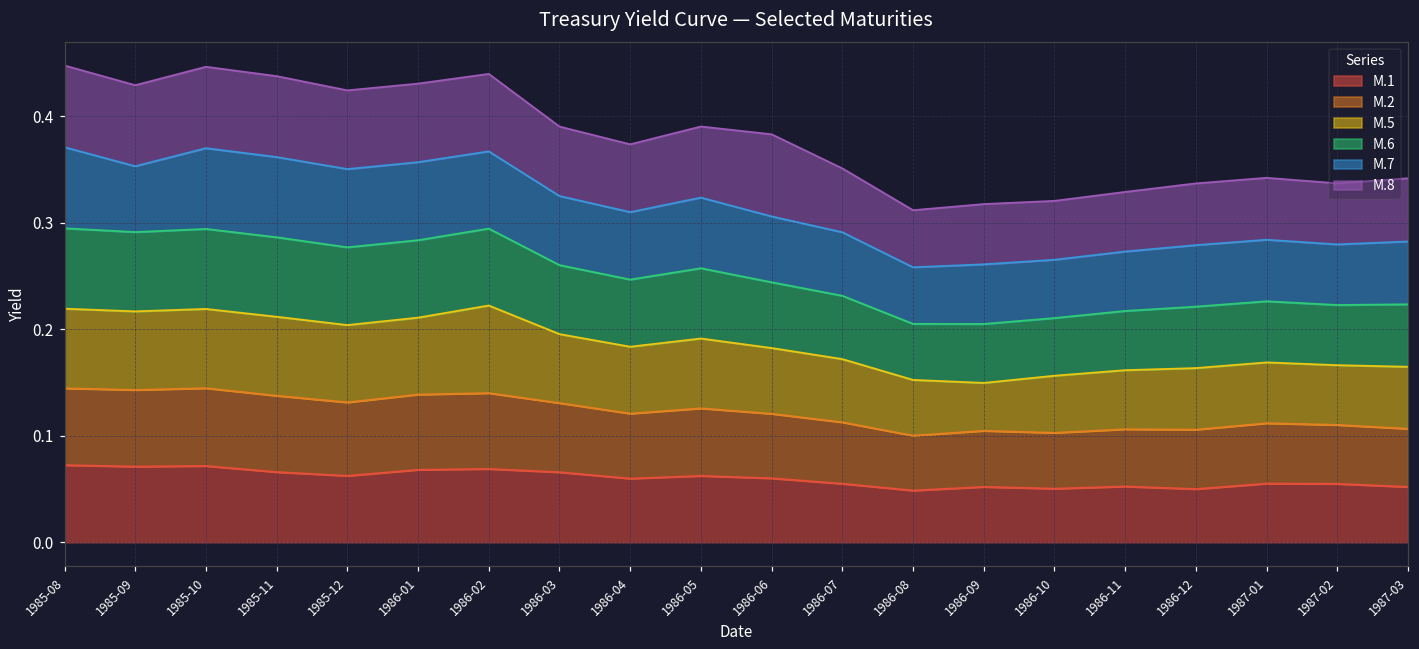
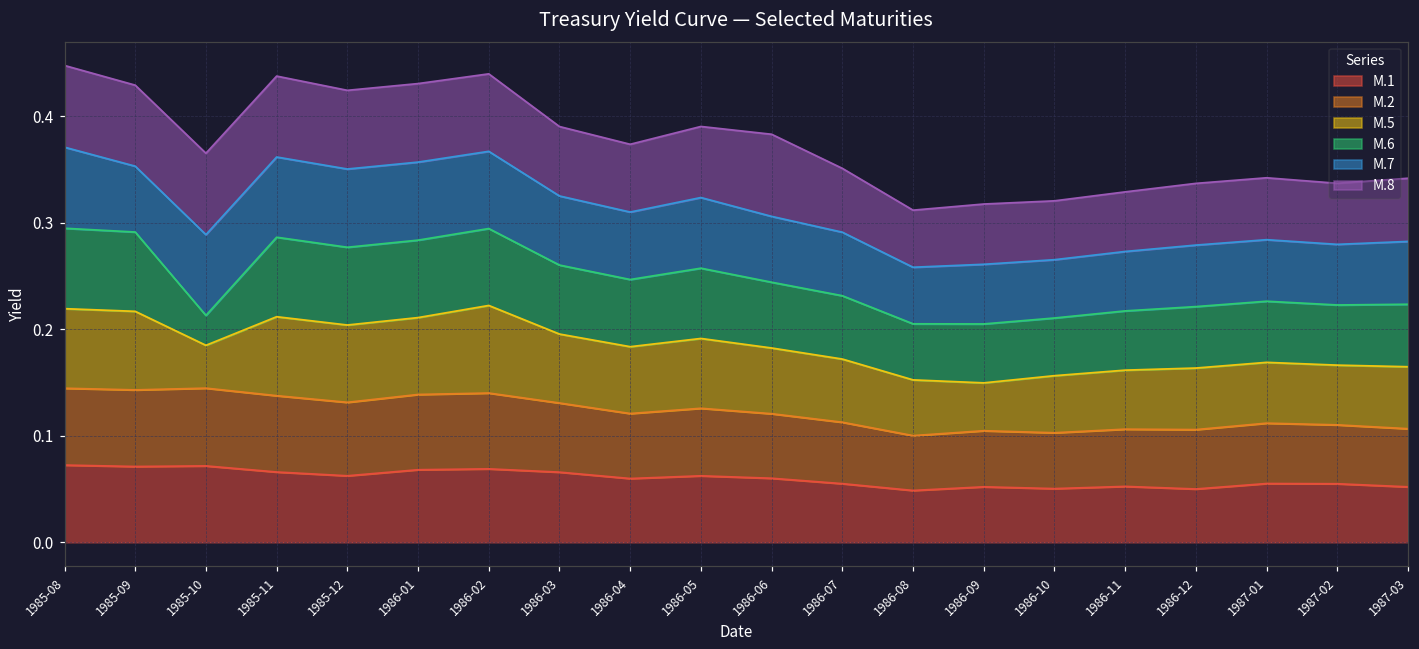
M.5, 1985-10: 0.07 -> 0.04
M.6, 1985-10: 0.08 -> 0.03
